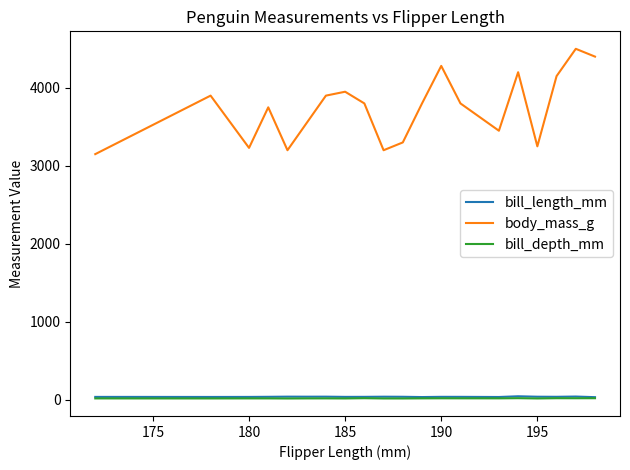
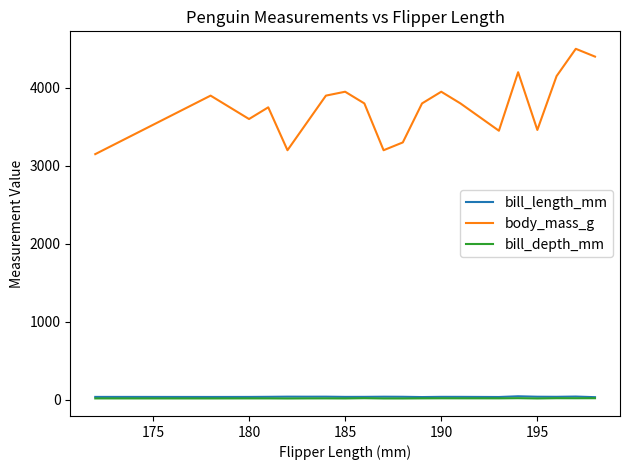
body_mass_g, 180: 3200 -> 3600
body_mass_g, 190: 4300 -> 4000
body_mass_g, 195: 3300 -> 3500
